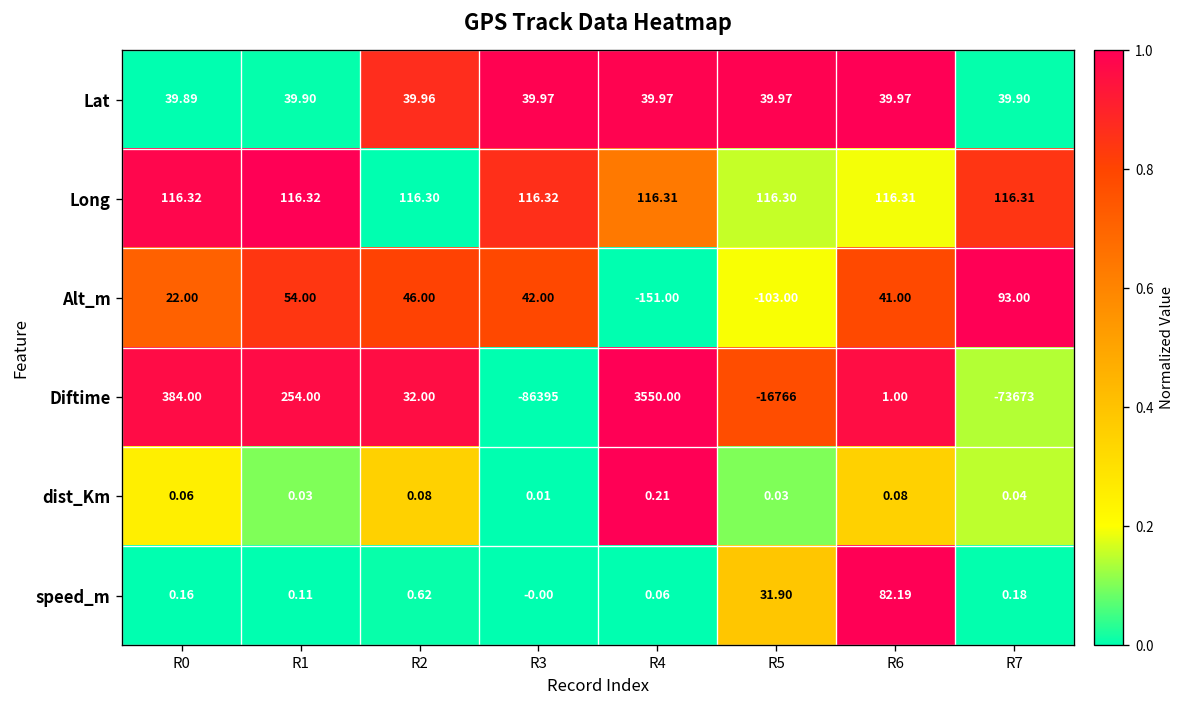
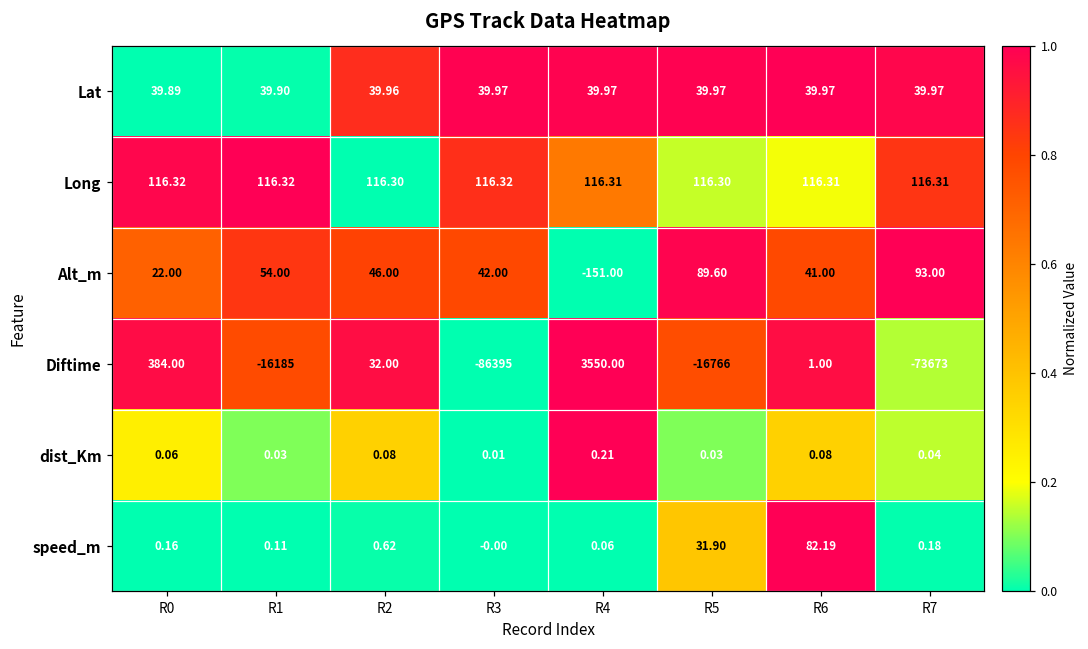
Lat, R7: 39.90 -> 39.97
Alt_m, R5: -103.00 -> 89.60
Diftime, R1: 254.00 -> -16185
